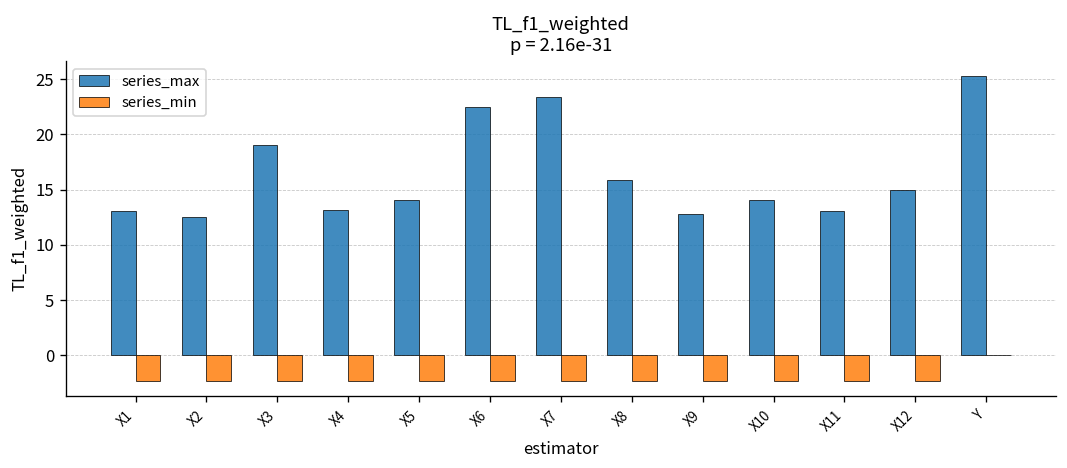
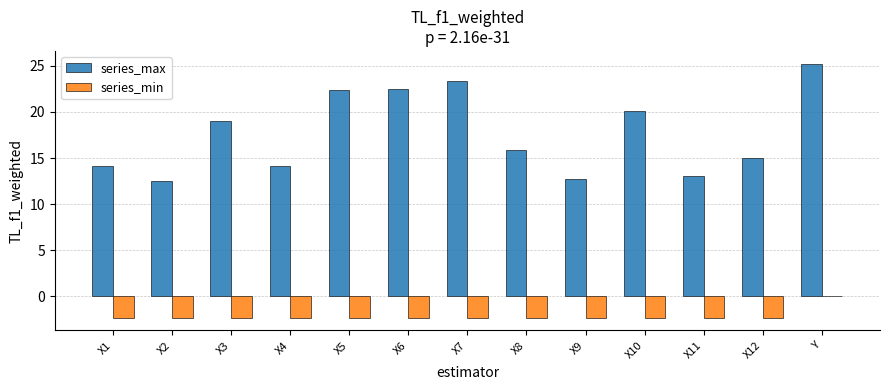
series_max, X1: 13 -> 14
series_max, X4: 13 -> 14
series_max, X5: 14 -> 22
series_max, X10: 14 -> 20
